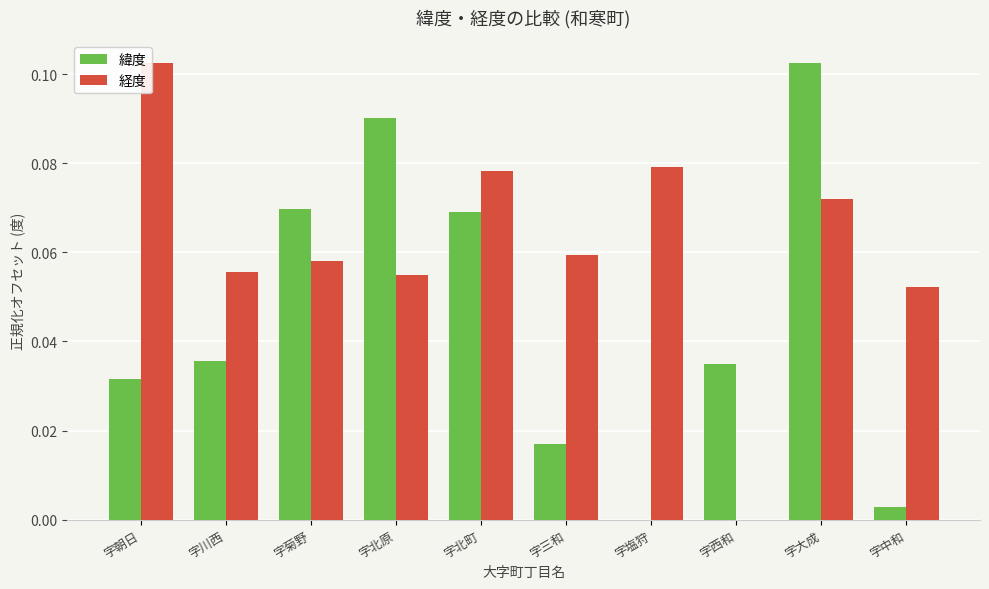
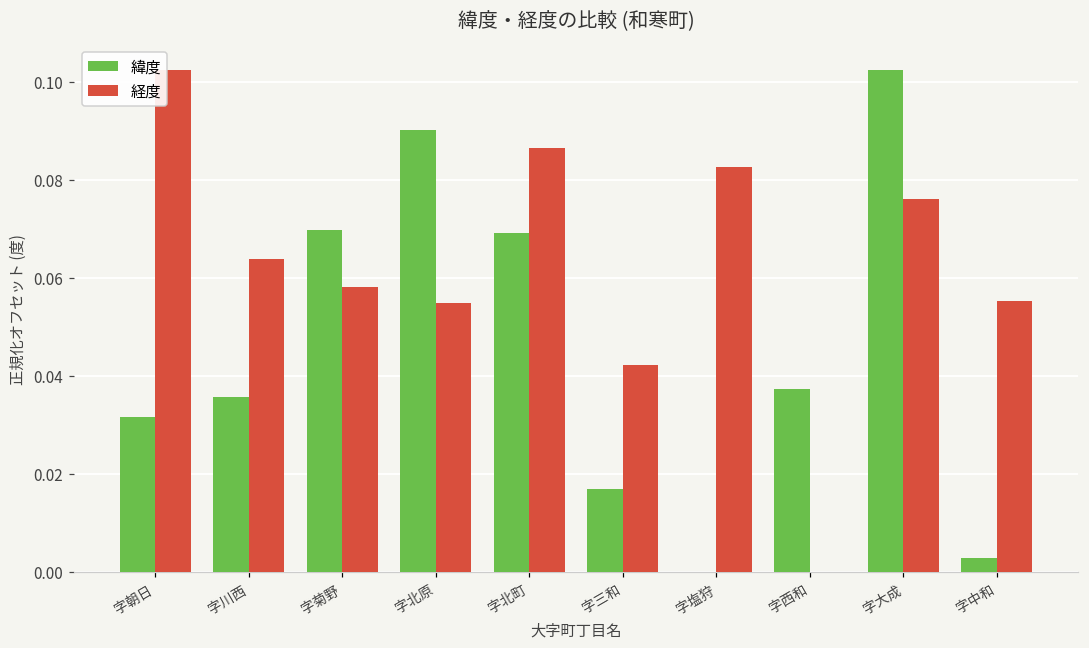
経度, 字川西: 0.056 -> 0.064
経度, 字北町: 0.078 -> 0.086
経度, 字三和: 0.059 -> 0.042
経度, 字塩狩: 0.079 -> 0.083
緯度, 字西和: 0.035 -> 0.037
経度, 字大成: 0.072 -> 0.076
経度, 字中和: 0.052 -> 0.055
